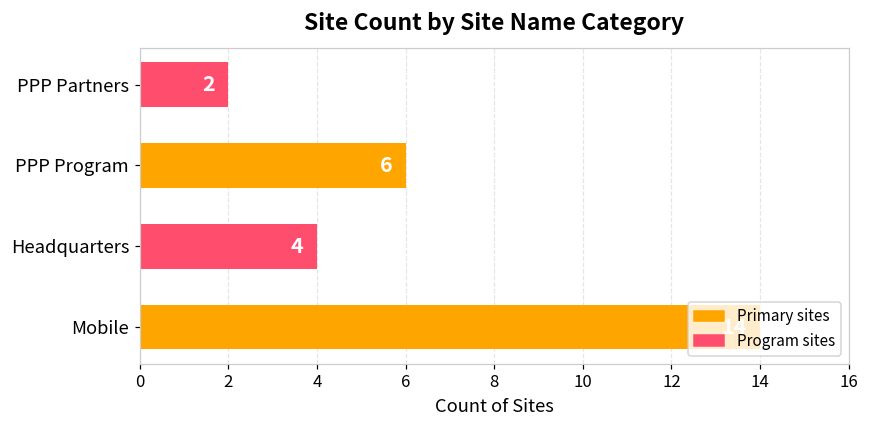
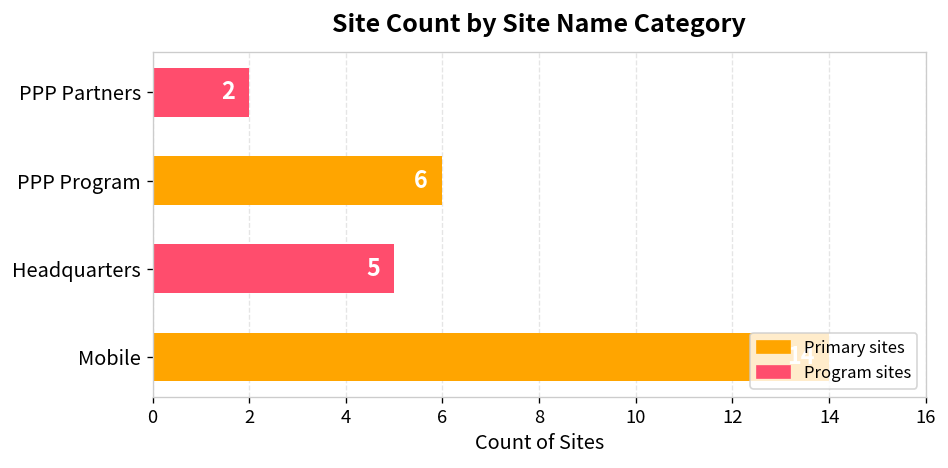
Headquarters: 4 -> 5
